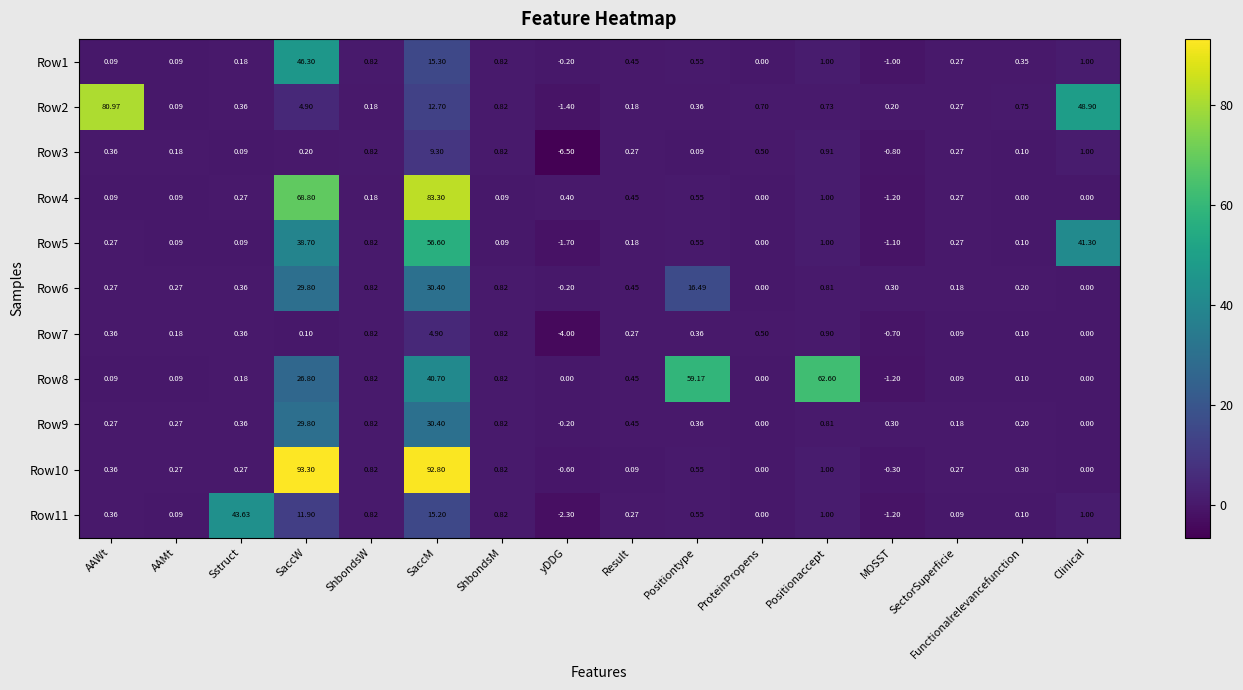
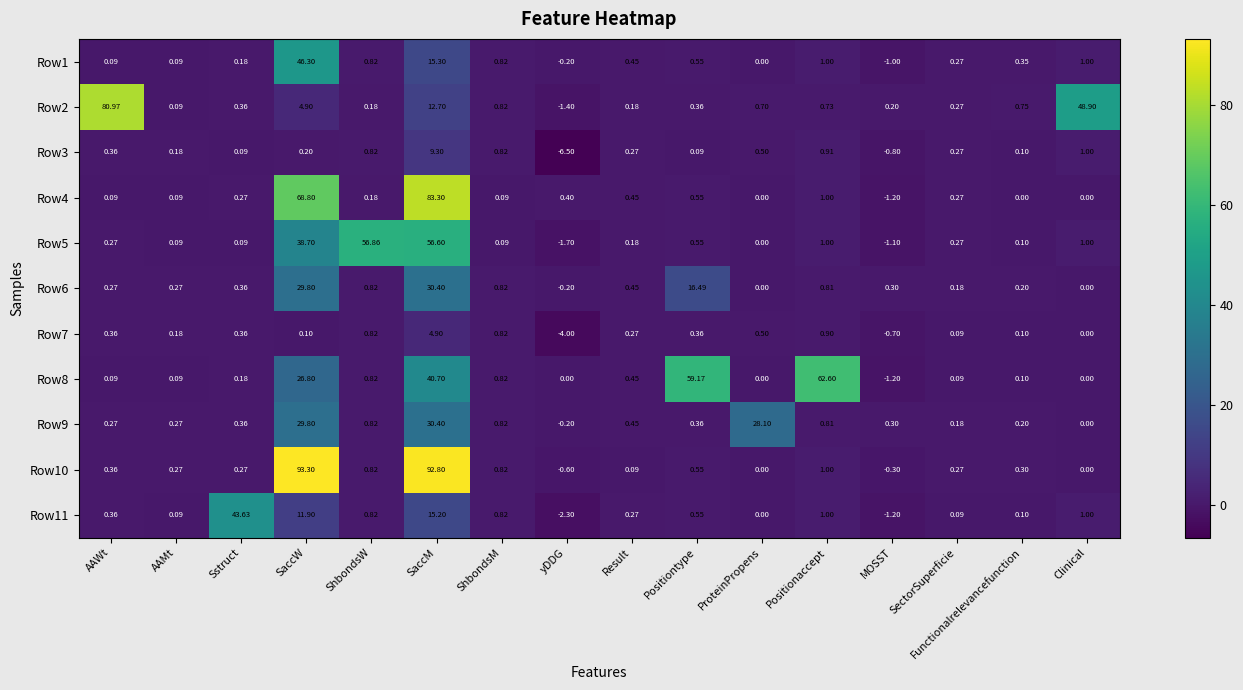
Row5, ShbondsW: 0.82 -> 56.86
Row5, Clinical: 41.30 -> 1.00
Row9, ProteinPropens: 0.00 -> 28.10
